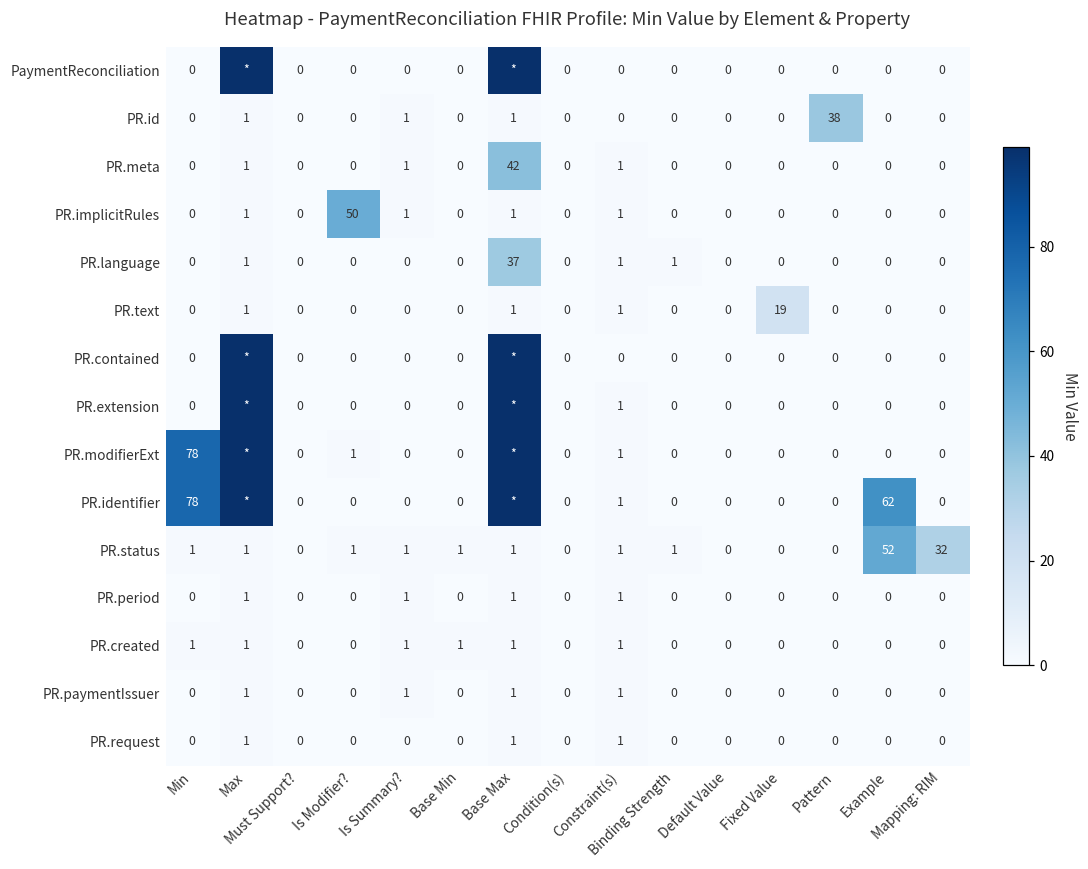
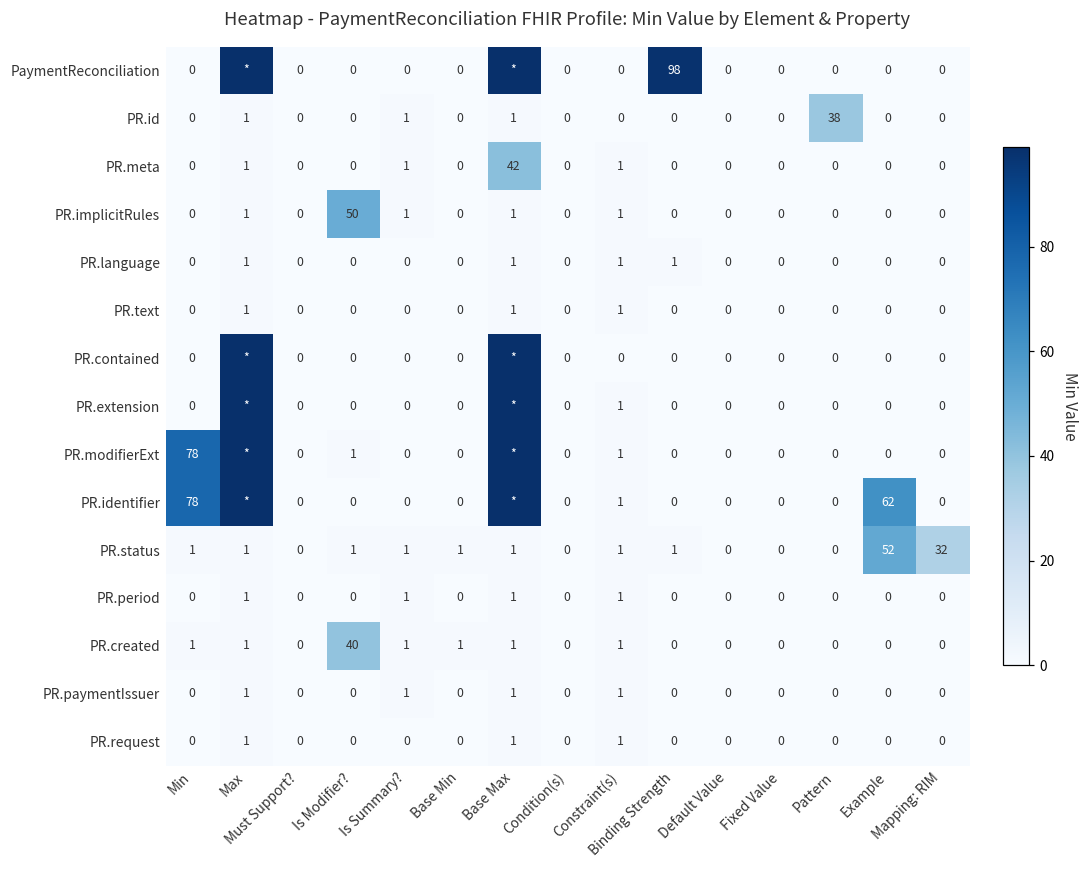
PaymentReconciliation, Binding Strength: 0 -> 98
PR.language, Base Max: 37 -> 1
PR.text, Fixed Value: 19 -> 0
PR.created, Is Modifier?: 0 -> 40
